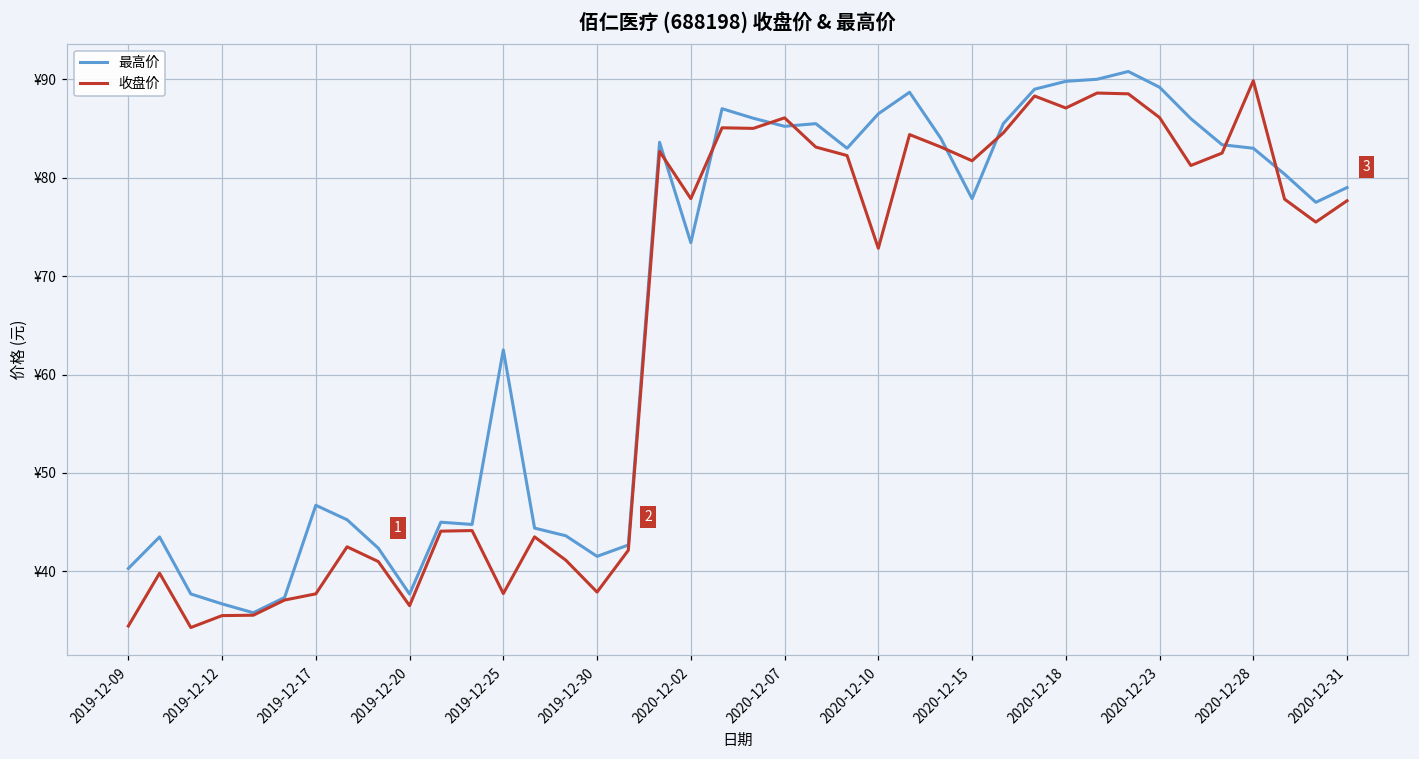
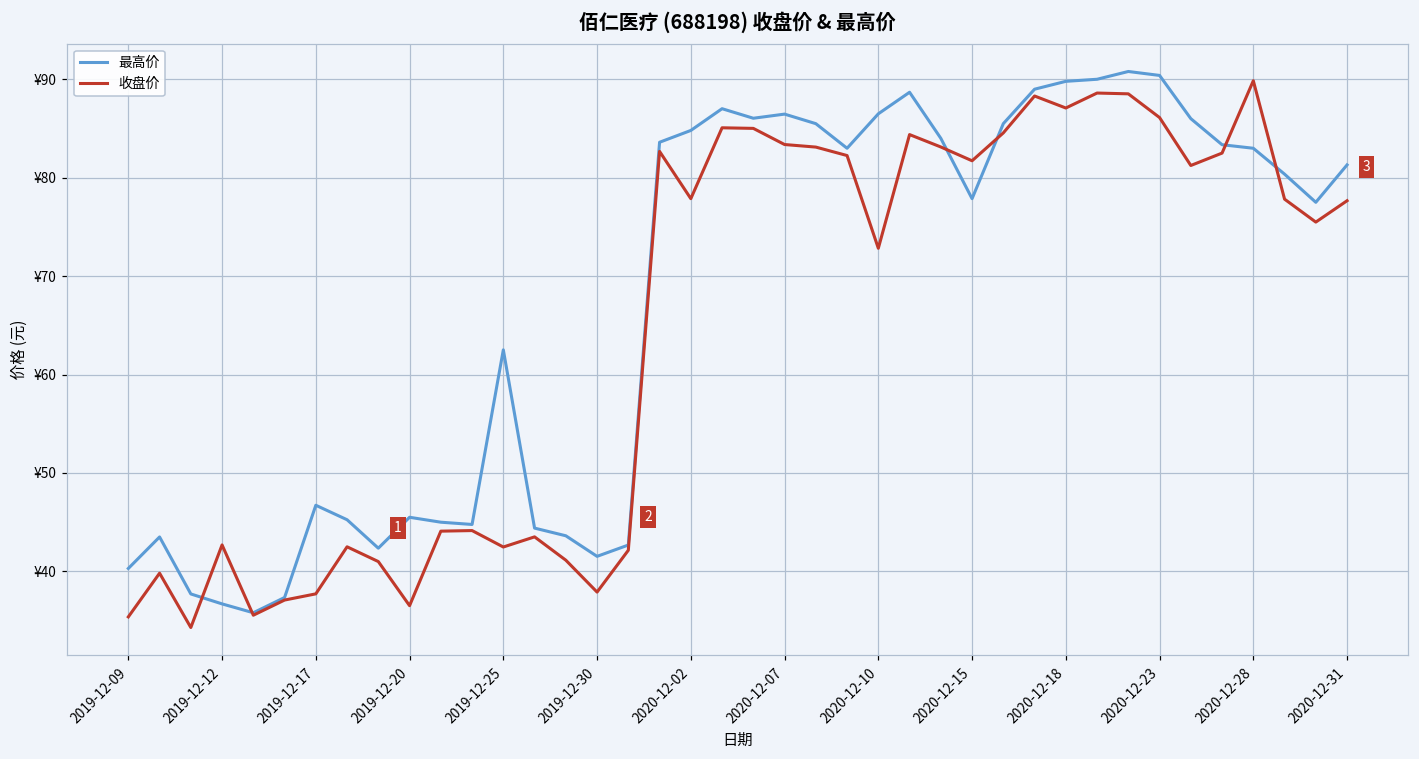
收盘价, 2019-12-09: ¥34 -> ¥35
收盘价, 2019-12-12: ¥36 -> ¥43
最高价, 2019-12-20: ¥38 -> ¥46
收盘价, 2019-12-25: ¥38 -> ¥42
最高价, 2020-12-02: ¥73 -> ¥85
最高价, 2020-12-07: ¥85 -> ¥86
收盘价, 2020-12-07: ¥86 -> ¥83
最高价, 2020-12-23: ¥89 -> ¥90
最高价, 2020-12-31: ¥79 -> ¥81
